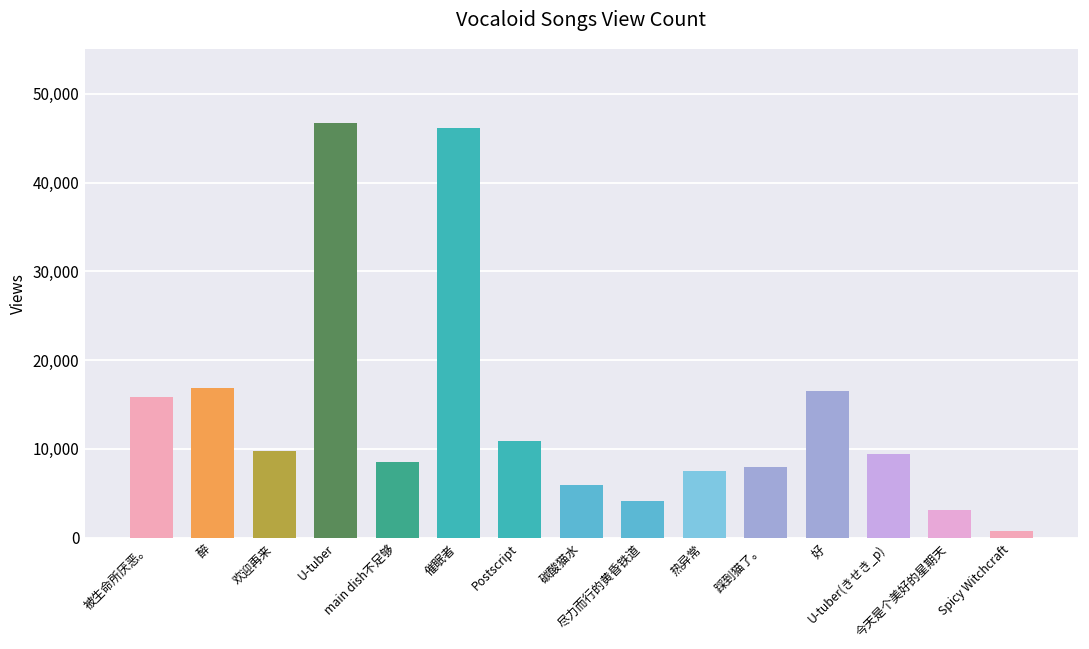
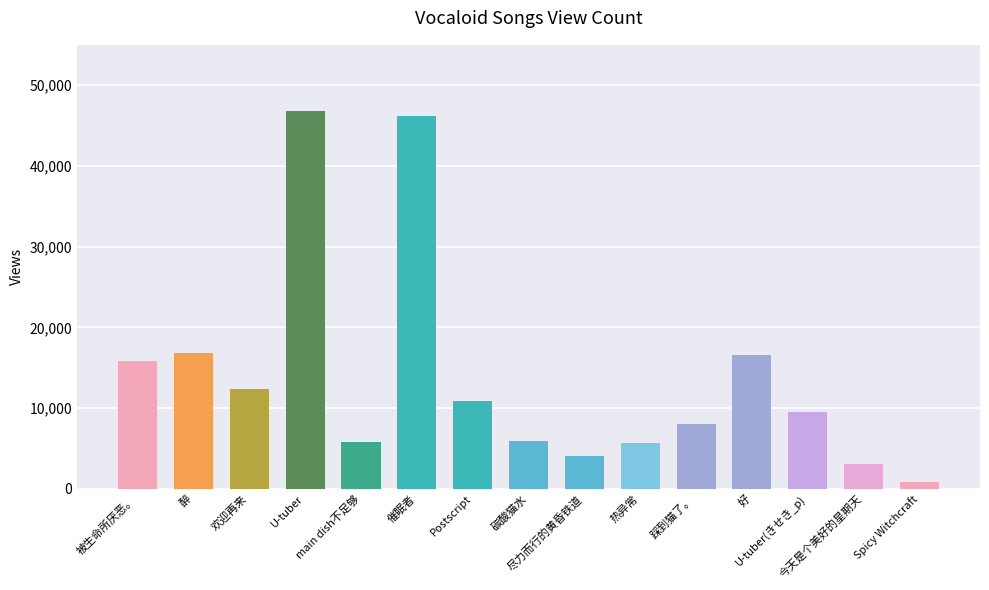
欢迎再来: 10,000 -> 12,000
main dish不足够: 9,000 -> 6,000
热异常: 8,000 -> 6,000
